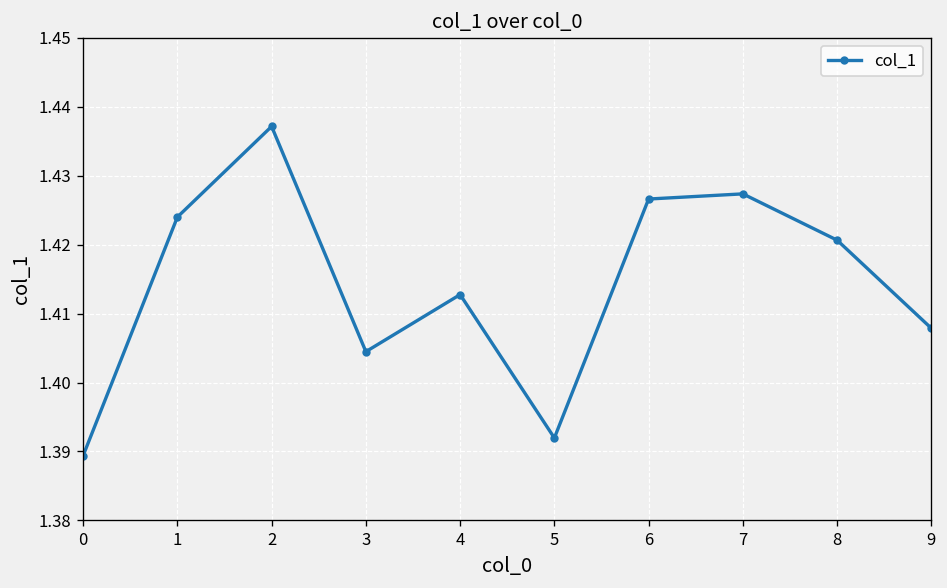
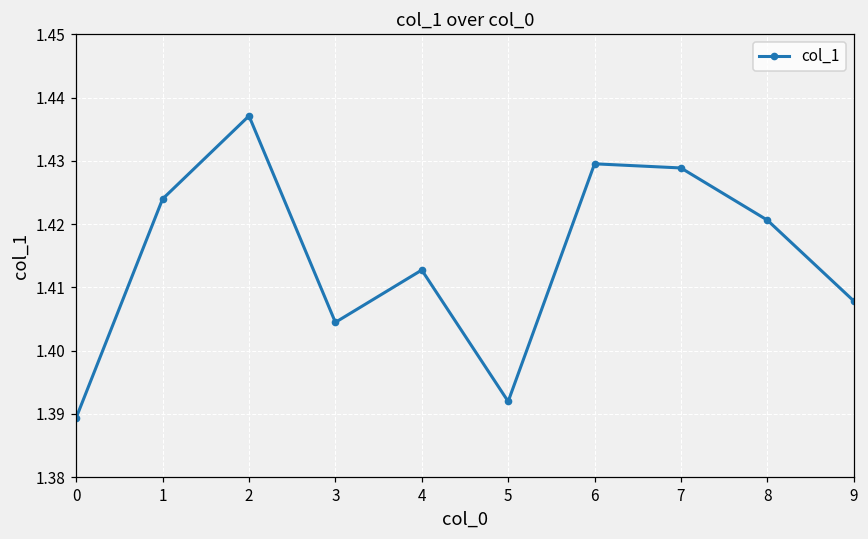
6: 1.427 -> 1.430
7: 1.427 -> 1.429
